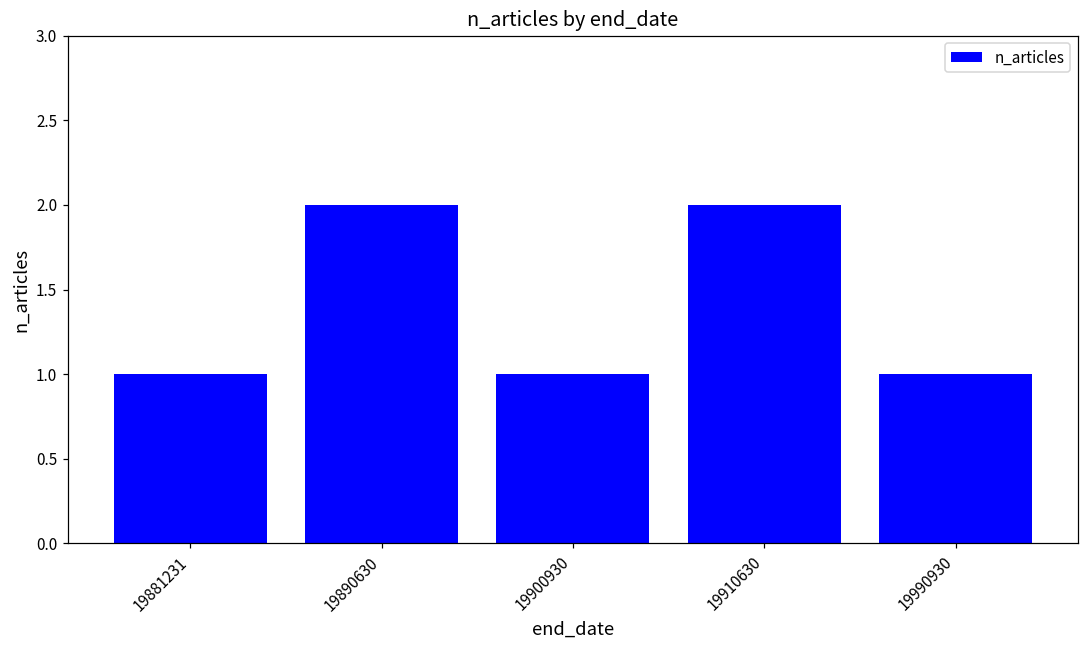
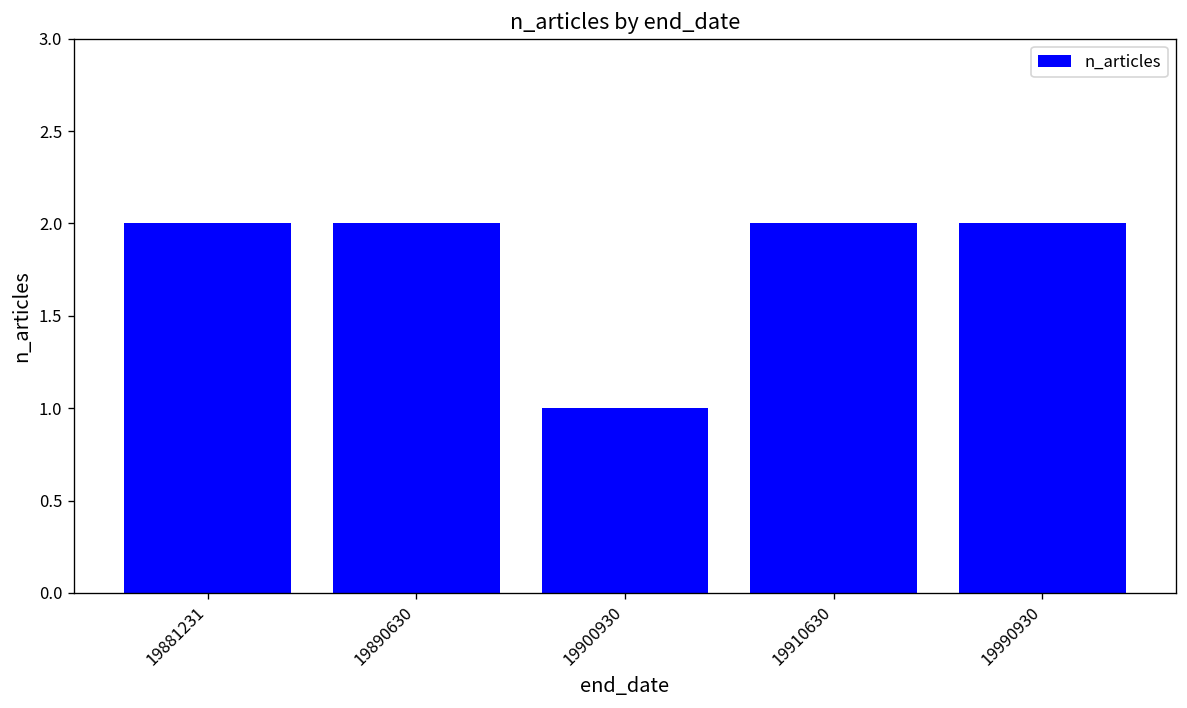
19881231: 1 -> 2
19990930: 1 -> 2
